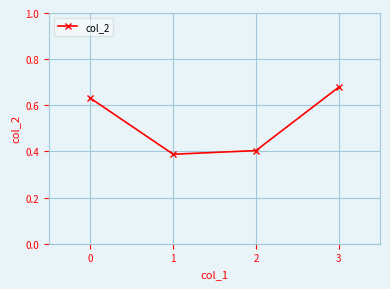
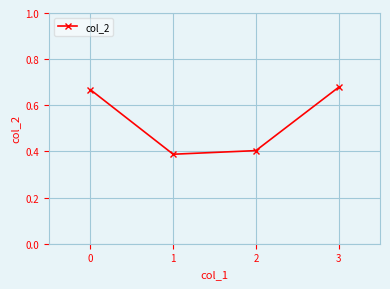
0: 0.63 -> 0.67
